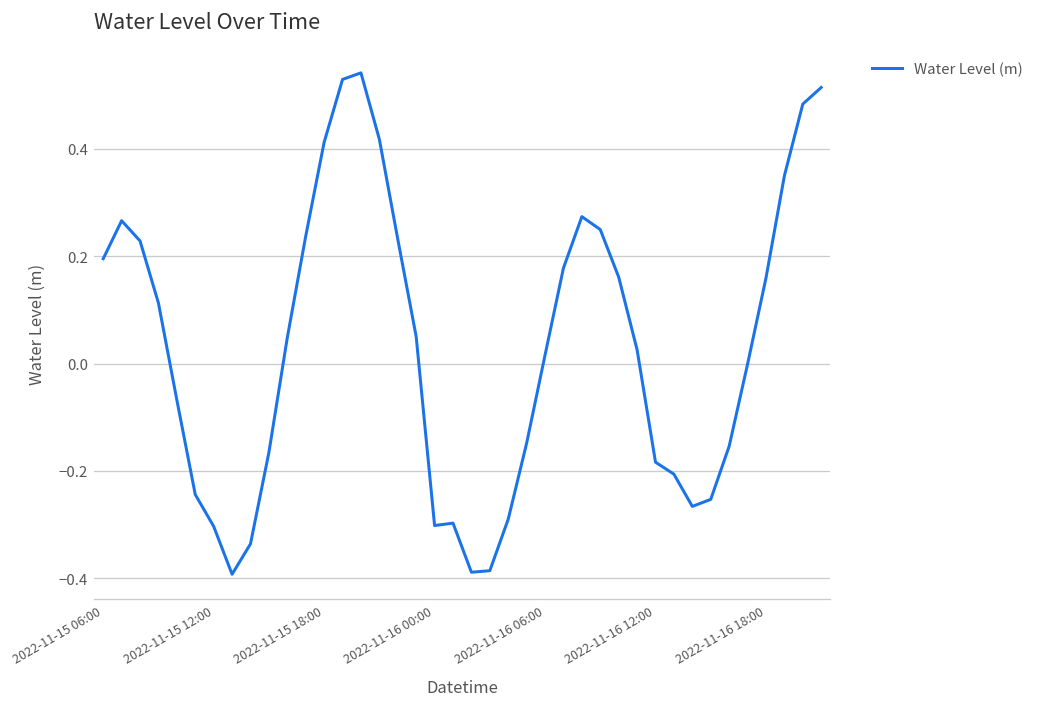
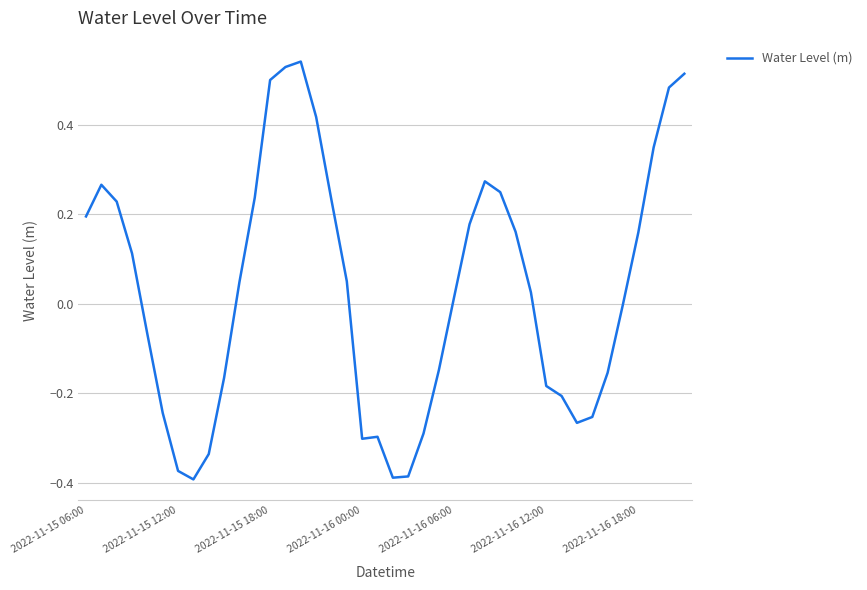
2022-11-15 12:00: -0.30 -> -0.37
2022-11-15 18:00: 0.41 -> 0.50
